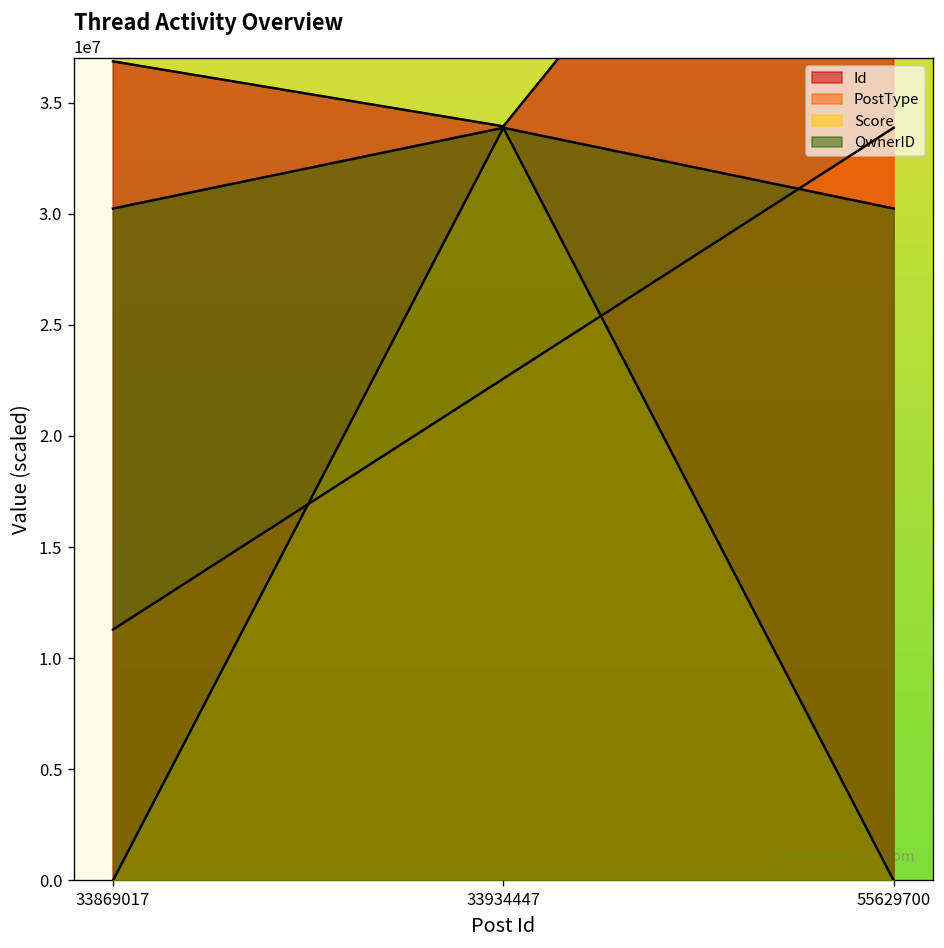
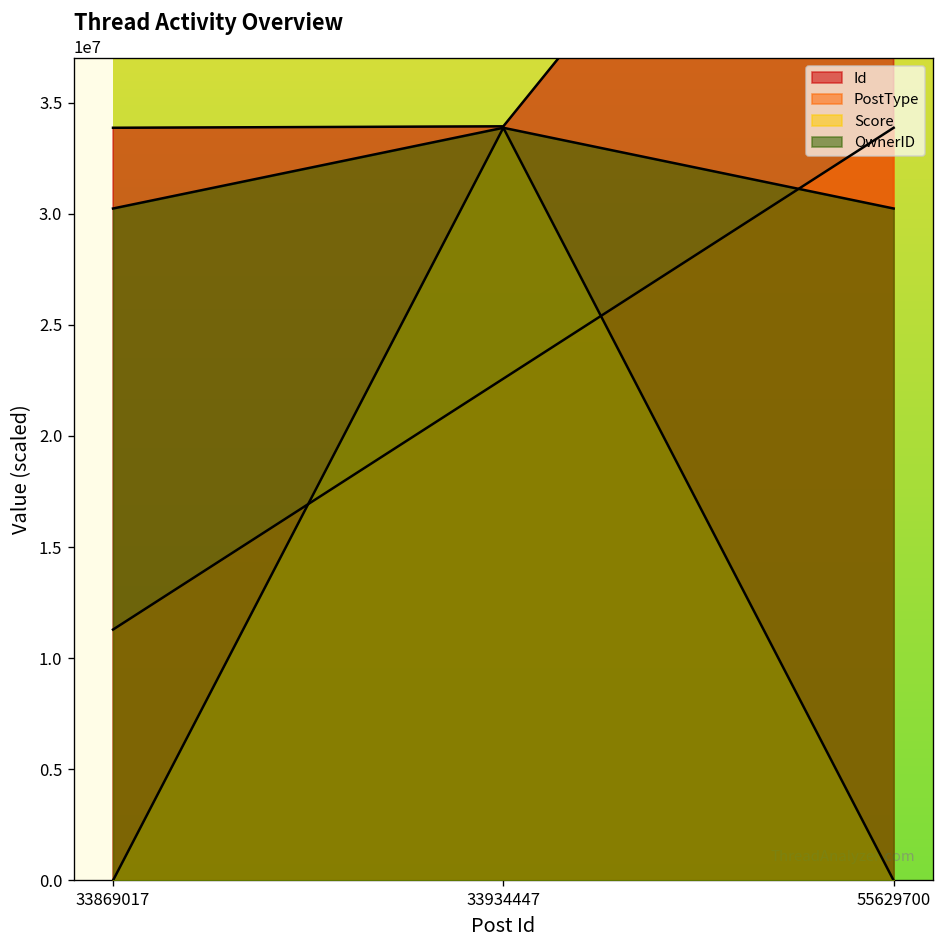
Id, 33869017: 36900000 -> 33900000
